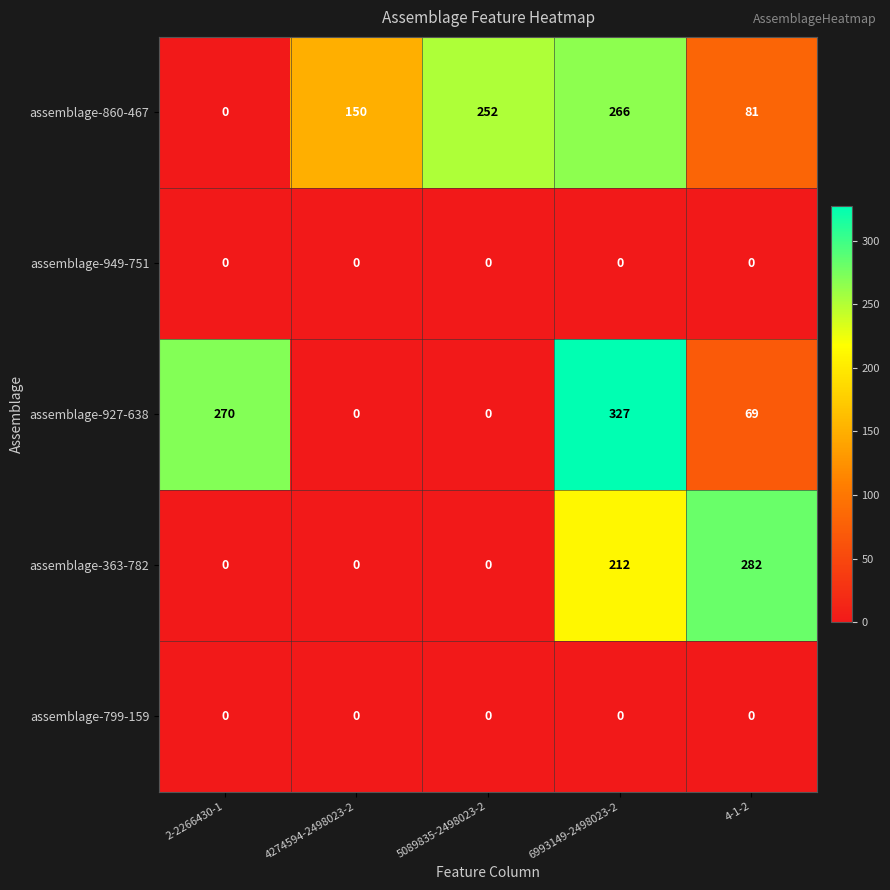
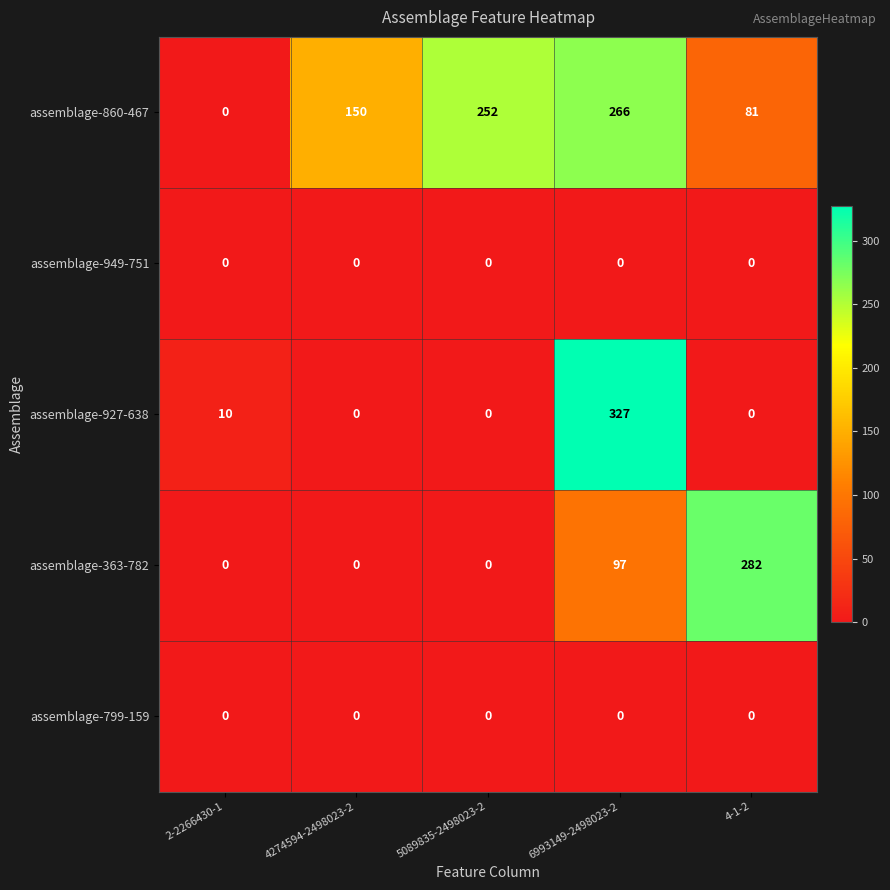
assemblage-927-638, 2-2266430-1: 270 -> 10
assemblage-927-638, 4-1-2: 69 -> 0
assemblage-363-782, 6993149-2498023-2: 212 -> 97
